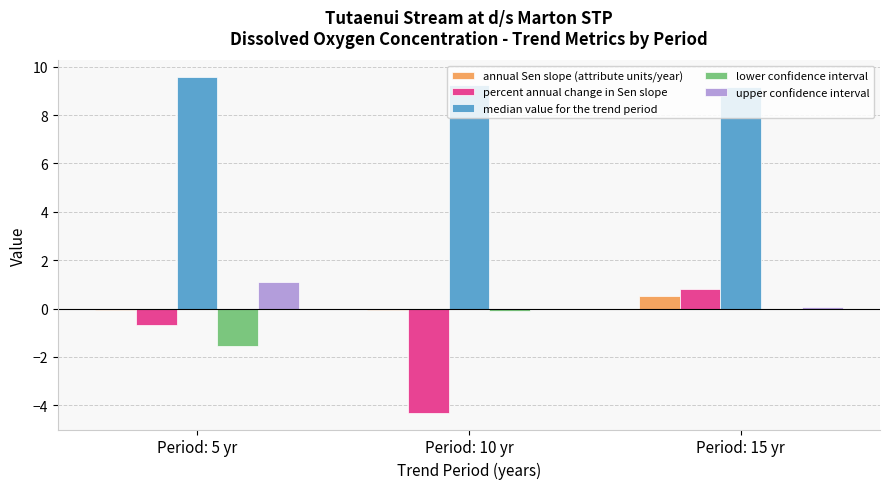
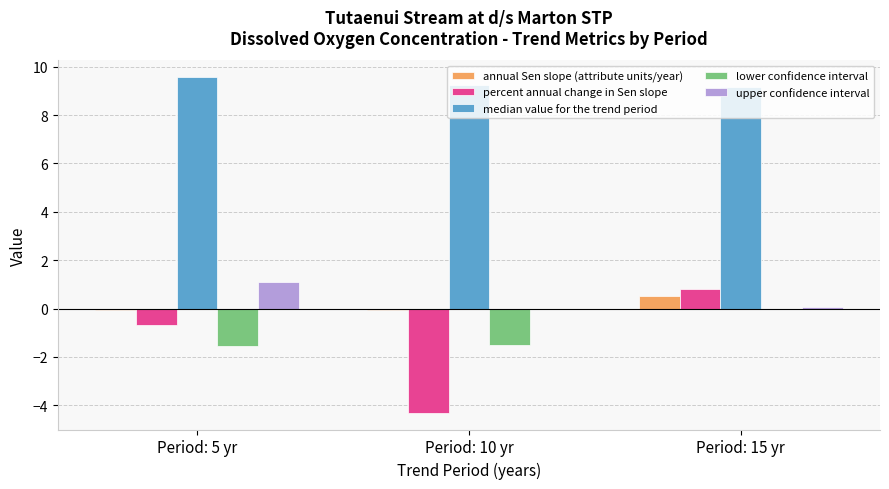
lower confidence interval, Period: 10 yr: -0.1 -> -1.5
